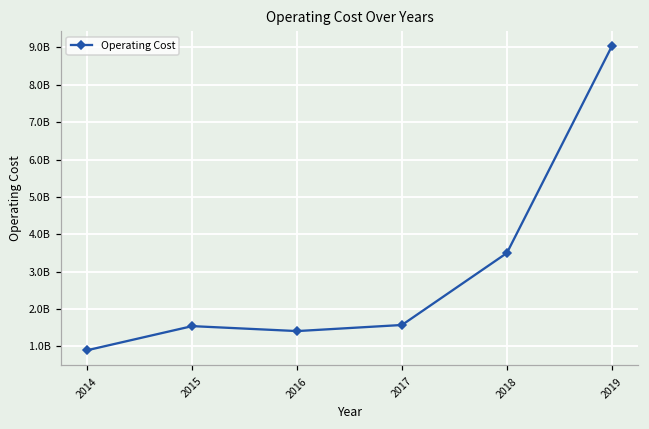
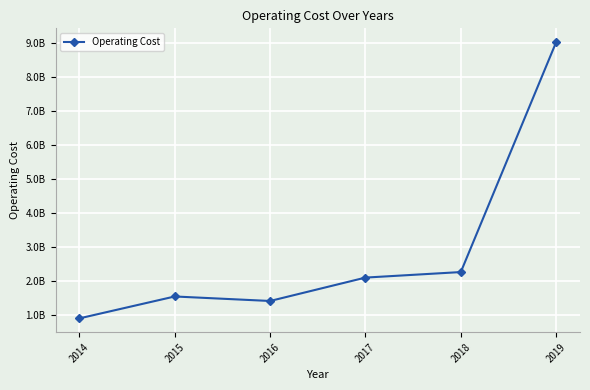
2017: 1600000000 -> 2100000000
2018: 3500000000 -> 2300000000
